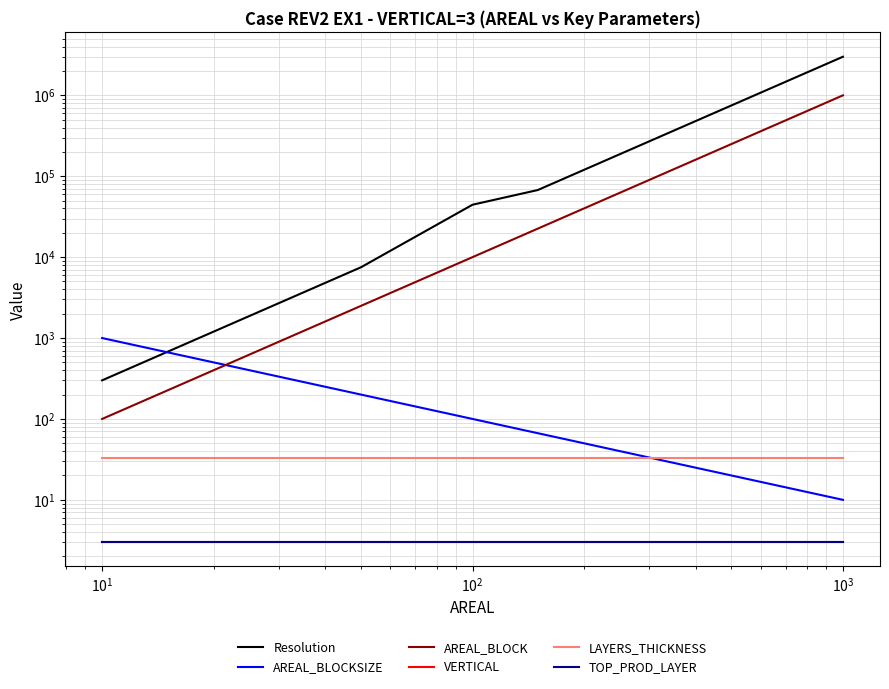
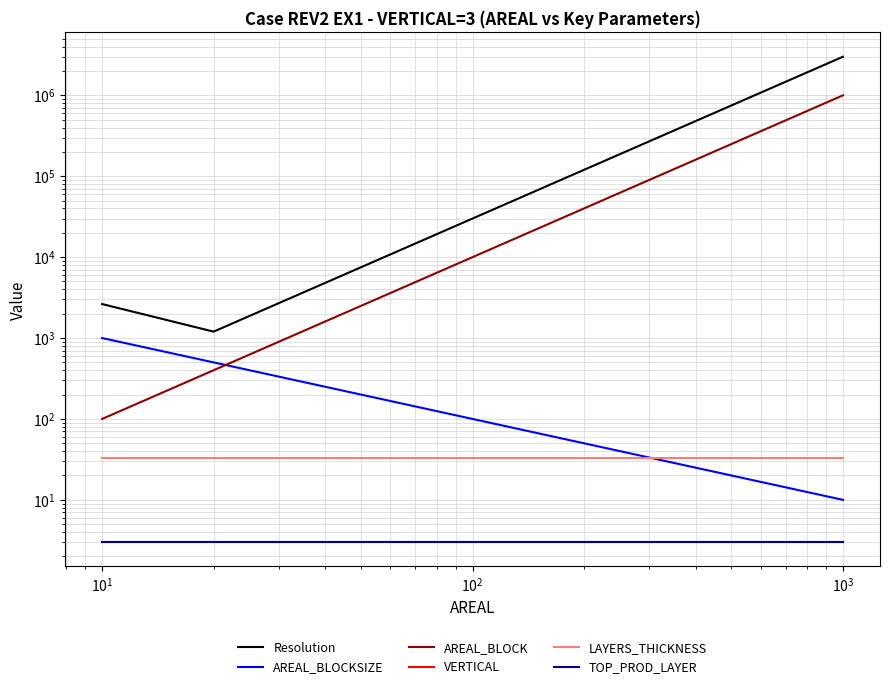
Resolution, 10^1: 300 -> 2600
Resolution, 10^2: 40000 -> 30000
